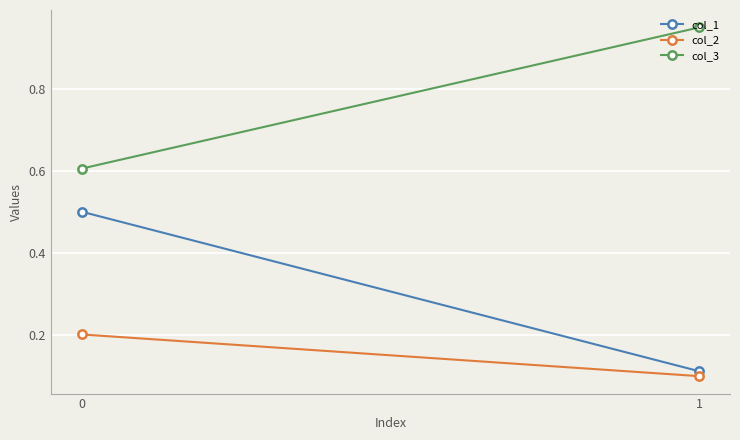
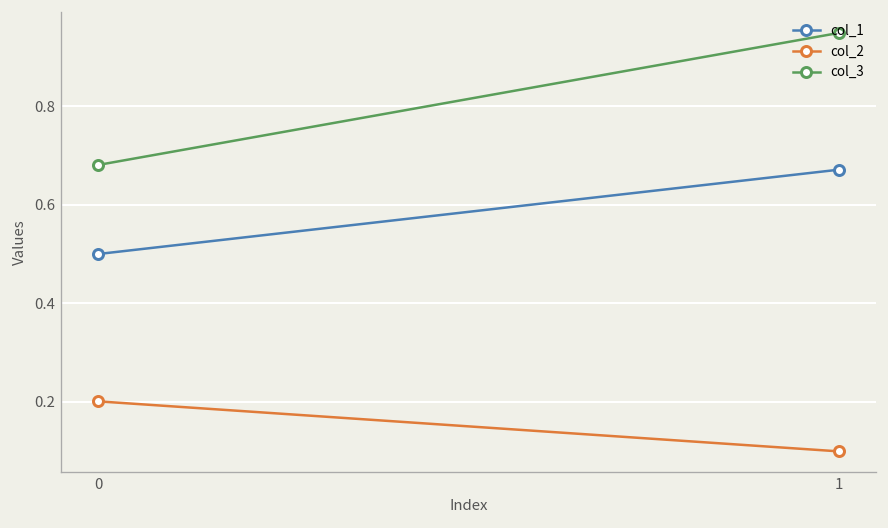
col_3, 0: 0.61 -> 0.68
col_1, 1: 0.11 -> 0.67
